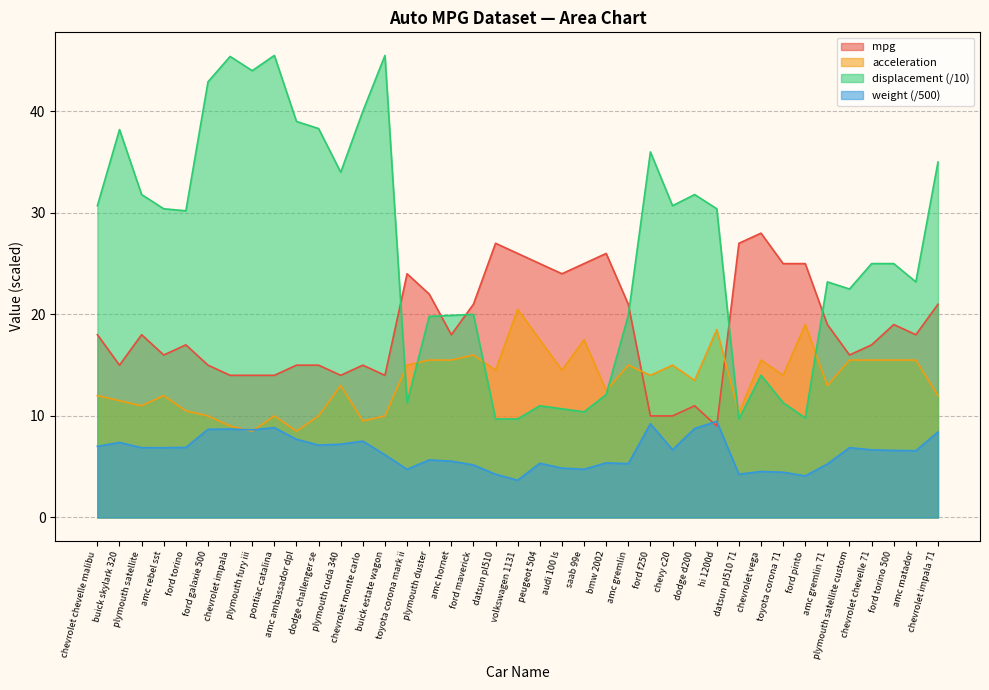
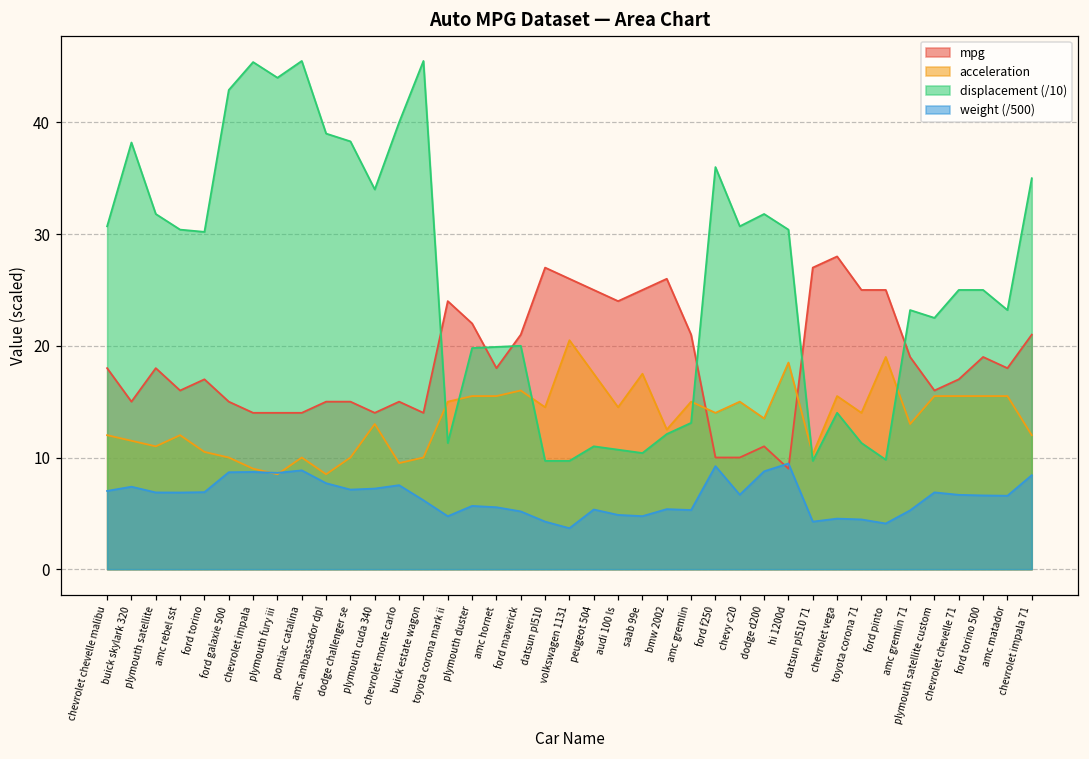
displacement (/10), amc gremlin: 19.9 -> 13.1
